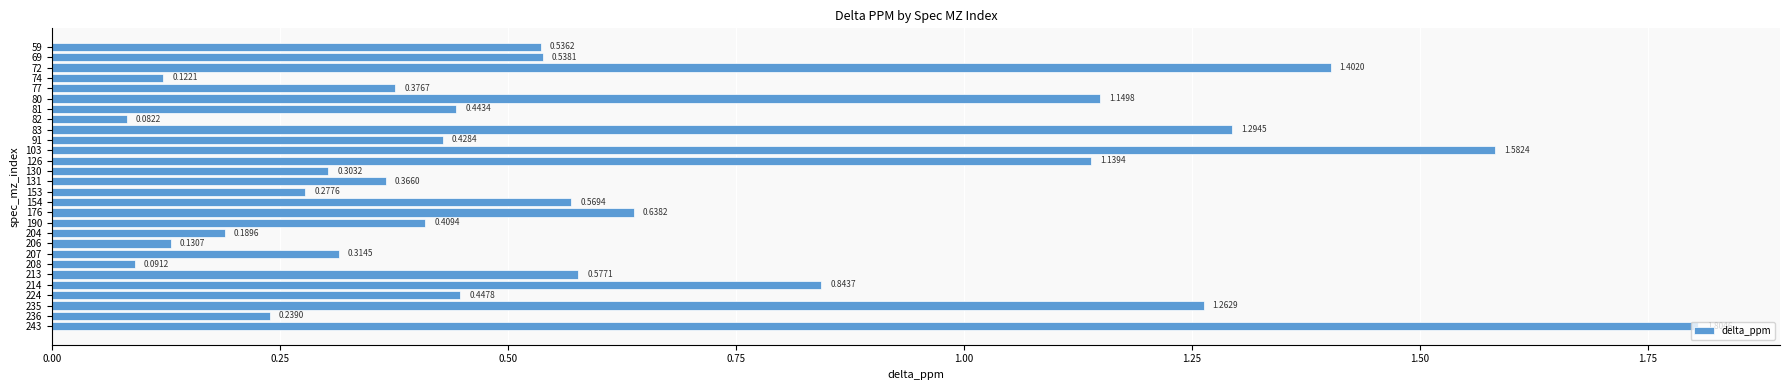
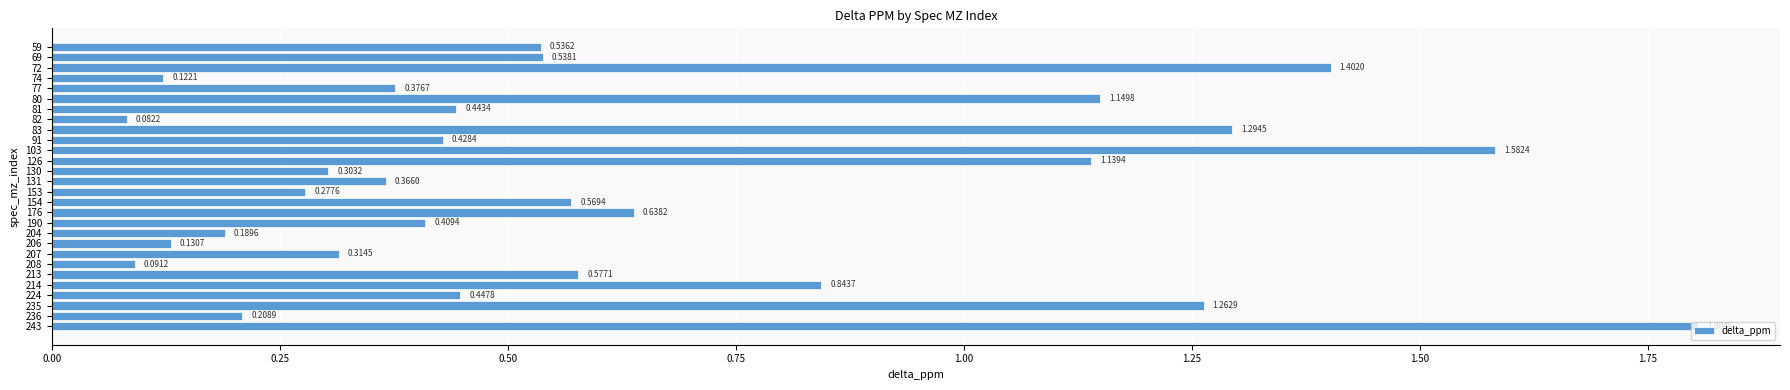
236: 0.2390 -> 0.2089
